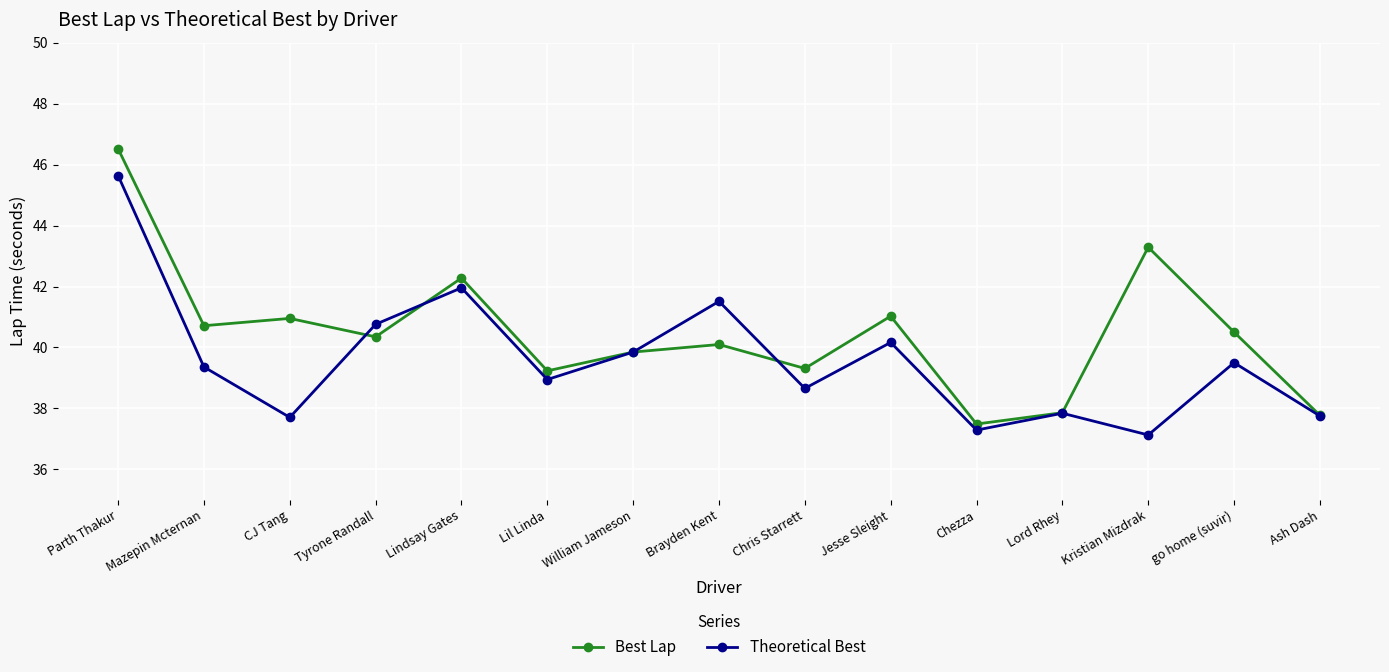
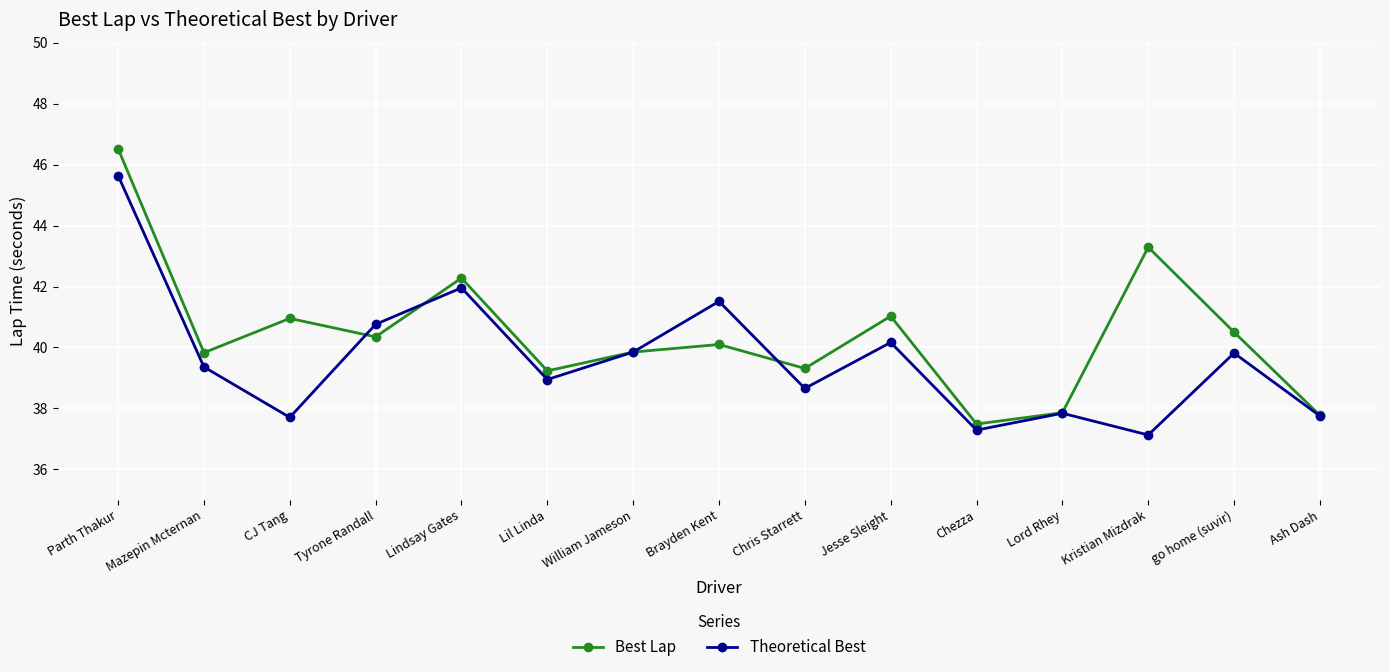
Best Lap, Mazepin Mcternan: 40.7 -> 39.8
Theoretical Best, go home (suvir): 39.5 -> 39.8
